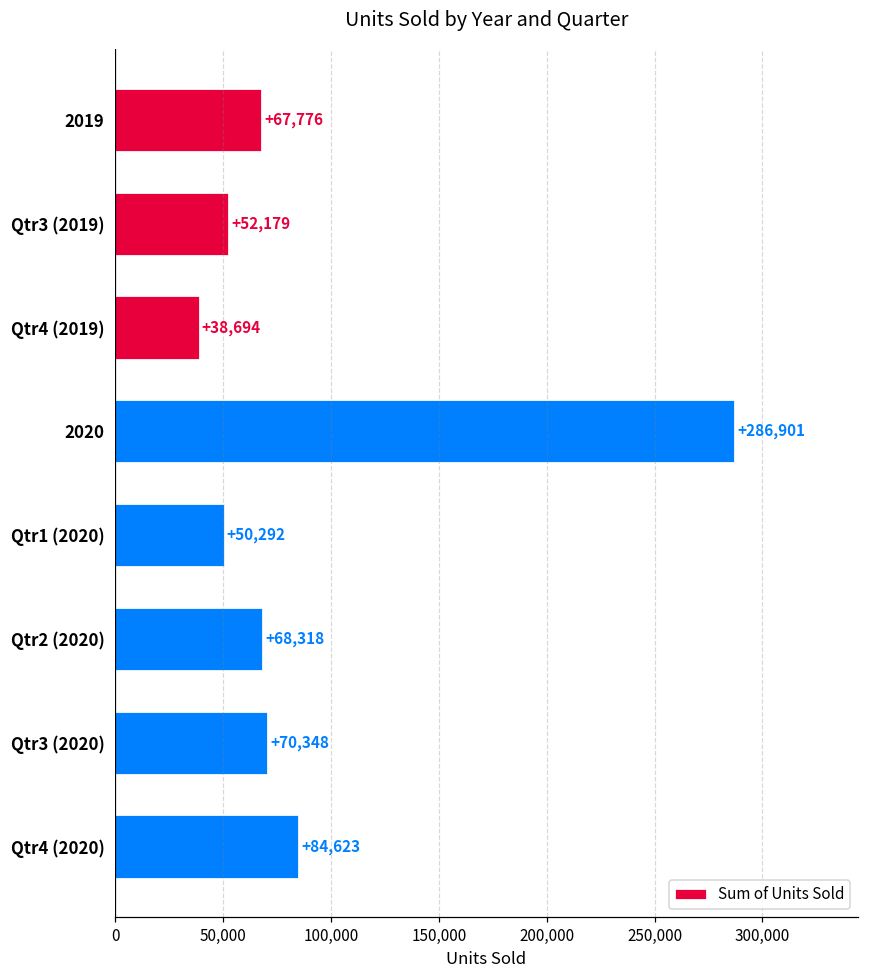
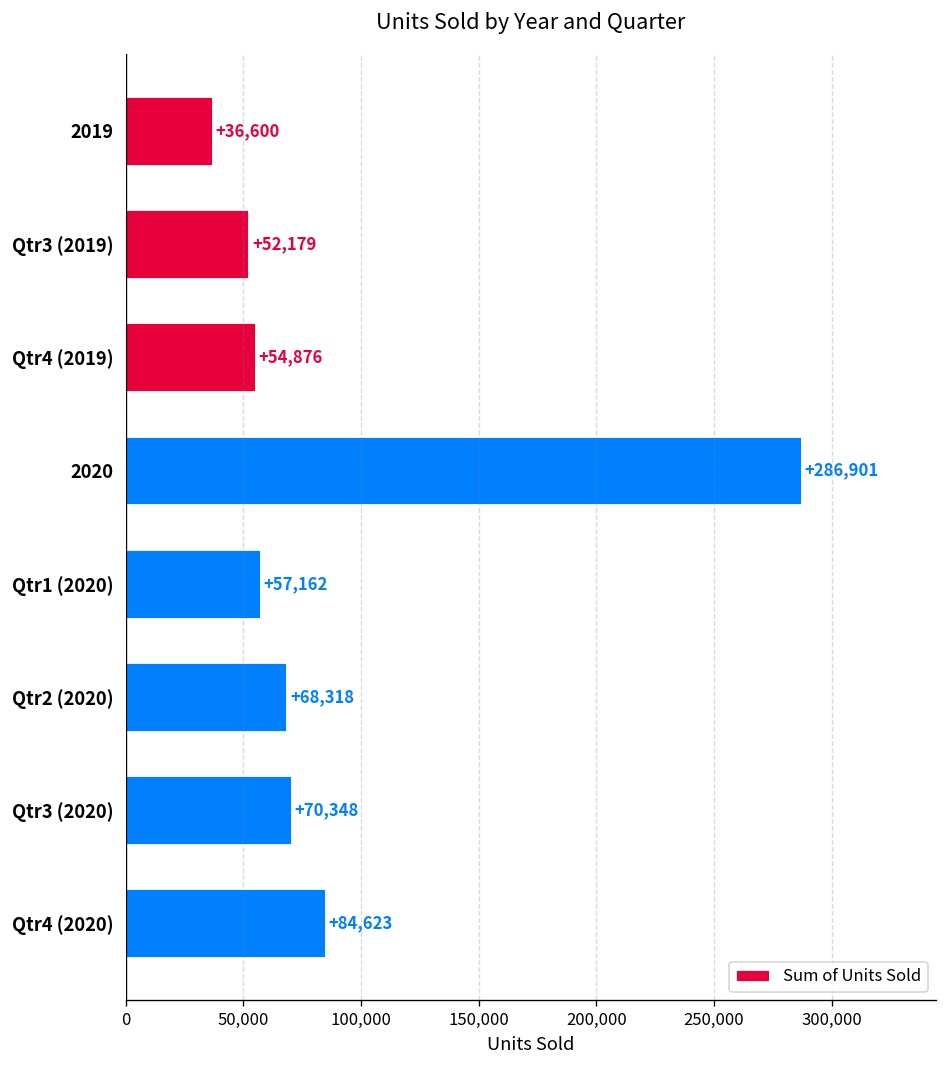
2019: +67,776 -> +36,600
Qtr4 (2019): +38,694 -> +54,876
Qtr1 (2020): +50,292 -> +57,162
